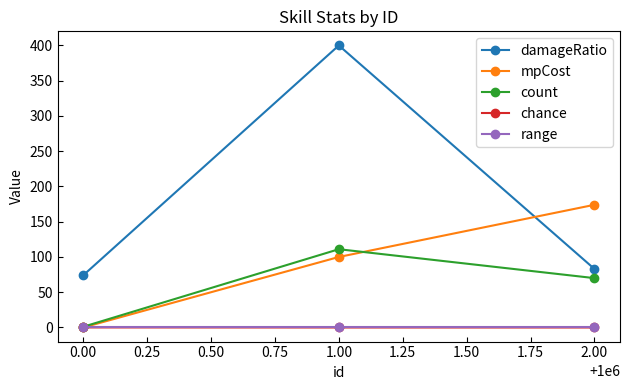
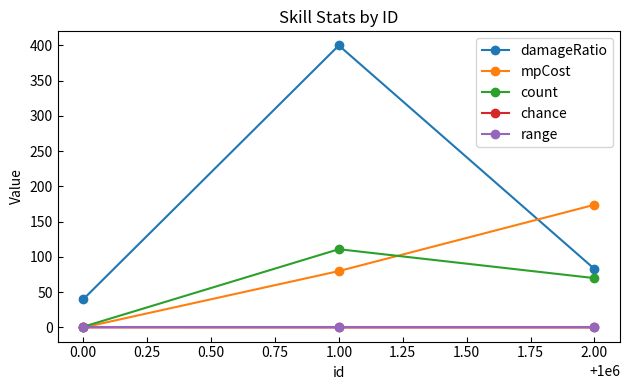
damageRatio, 0.00: 70 -> 40
mpCost, 1.00: 100 -> 80
